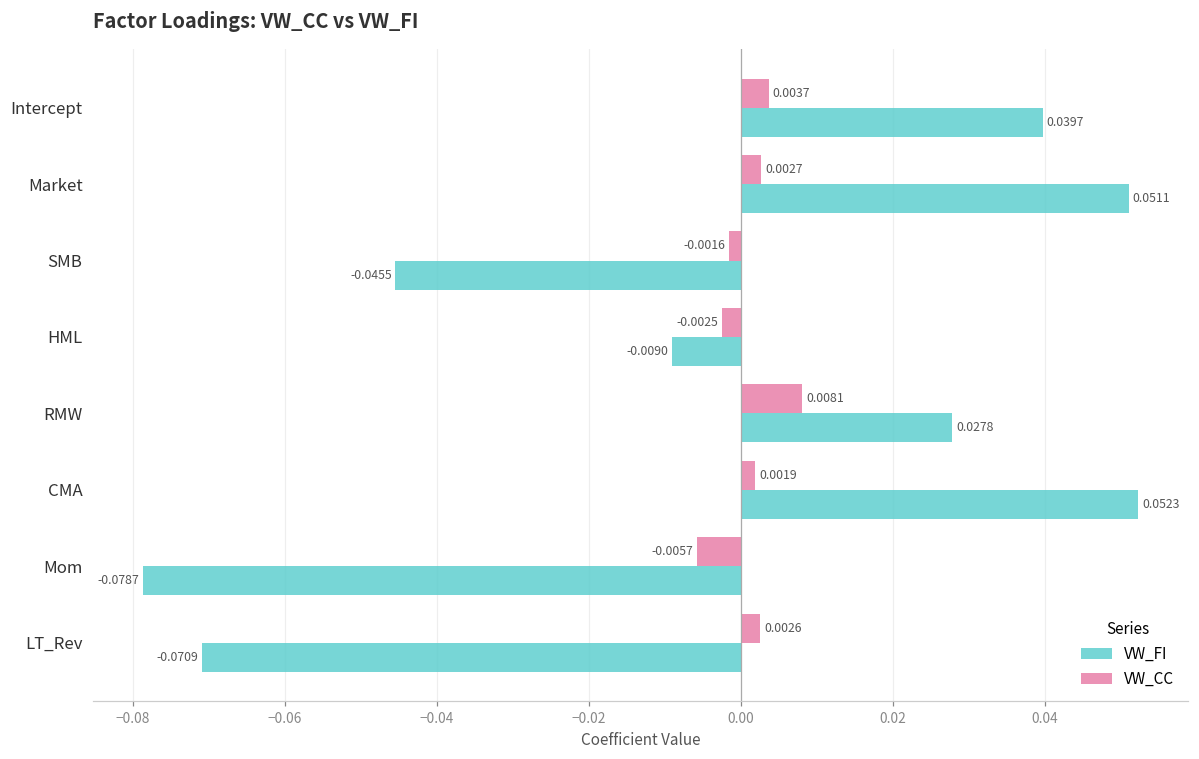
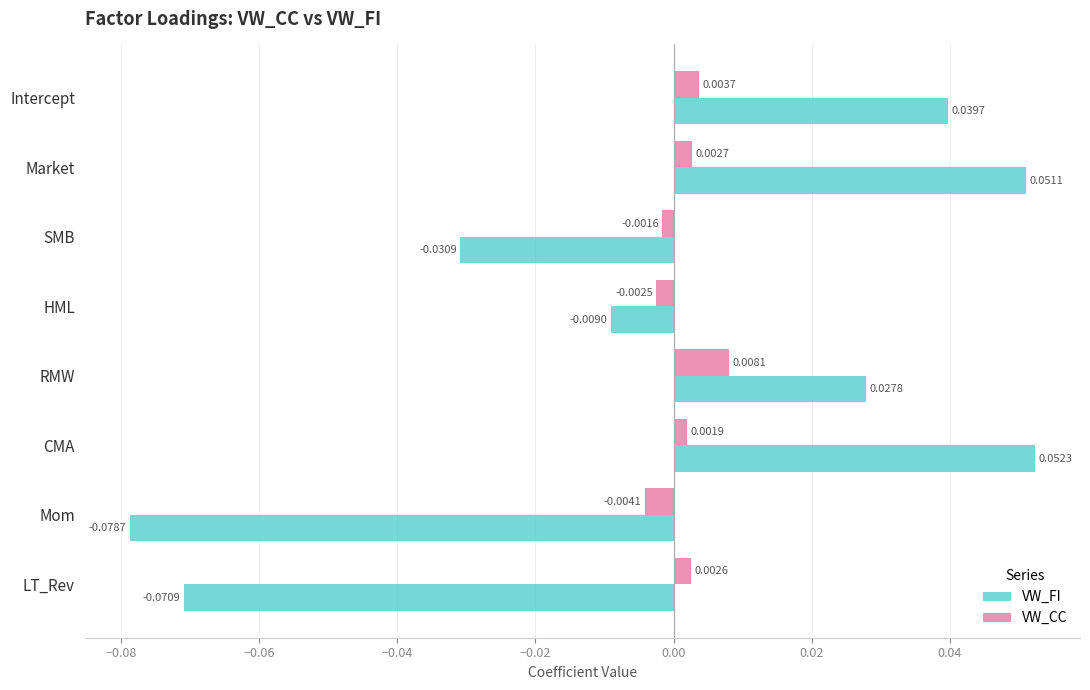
VW_FI, SMB: -0.0455 -> -0.0309
VW_CC, Mom: -0.0057 -> -0.0041
